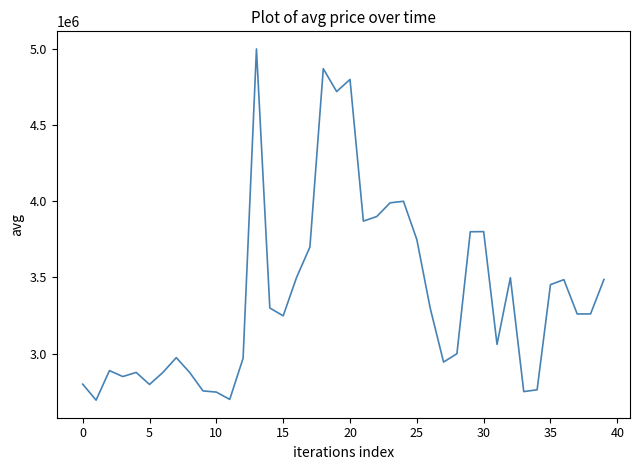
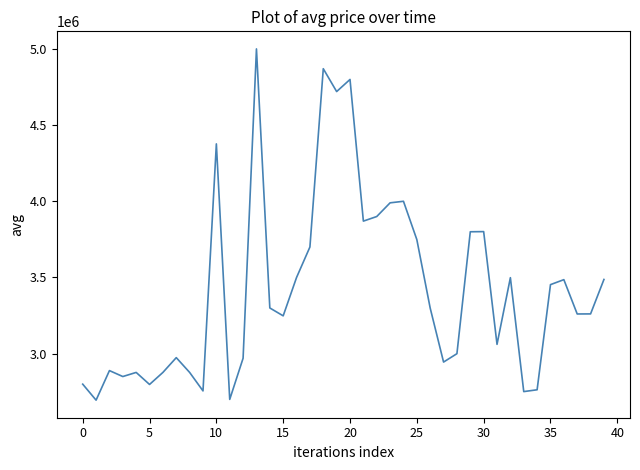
10: 2750000 -> 4380000
